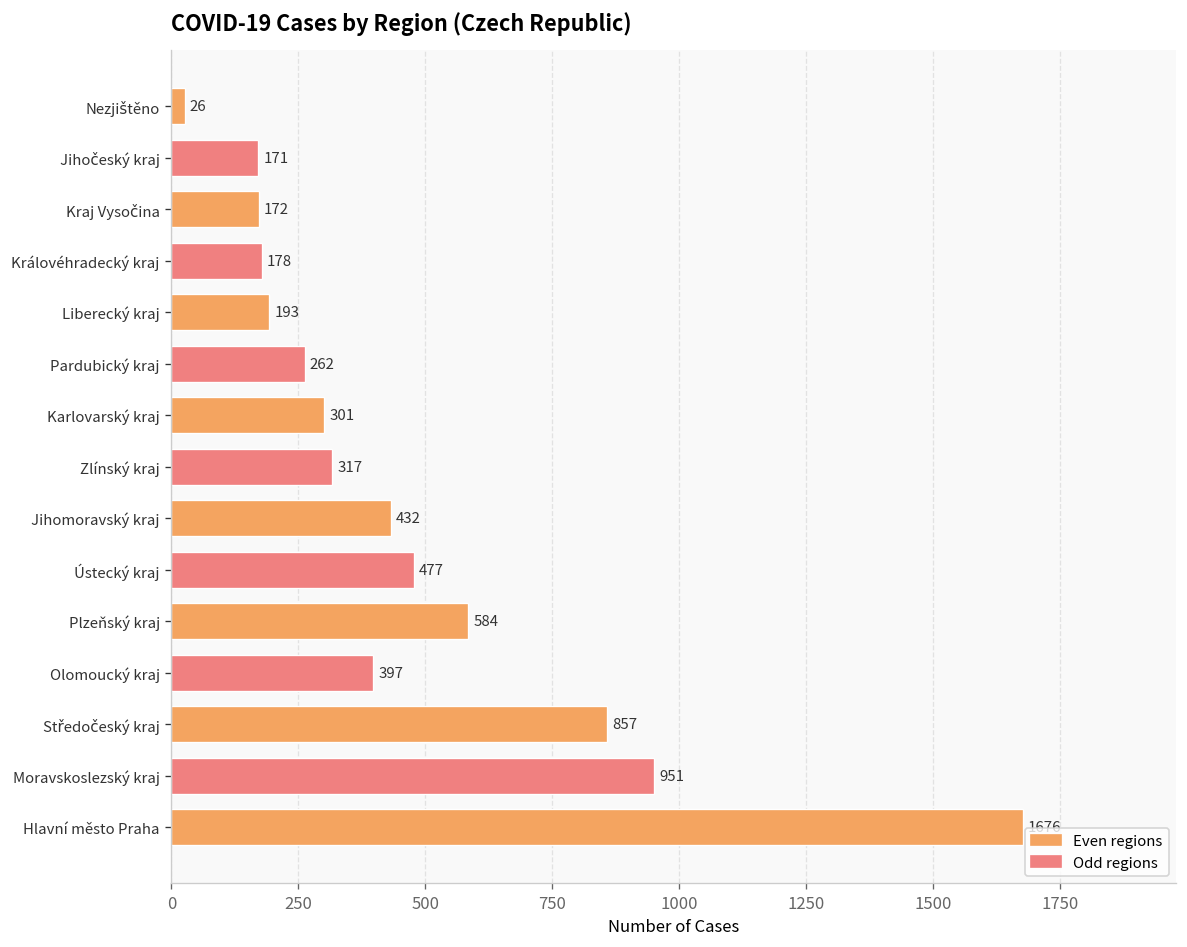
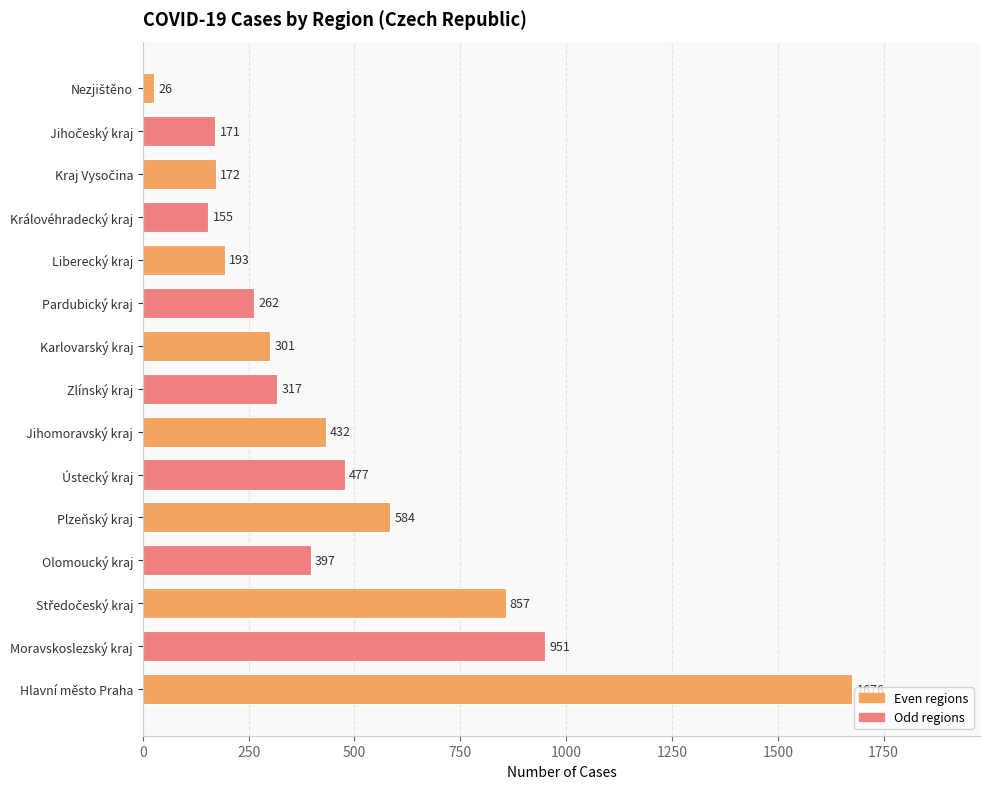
Královéhradecký kraj: 178 -> 155
